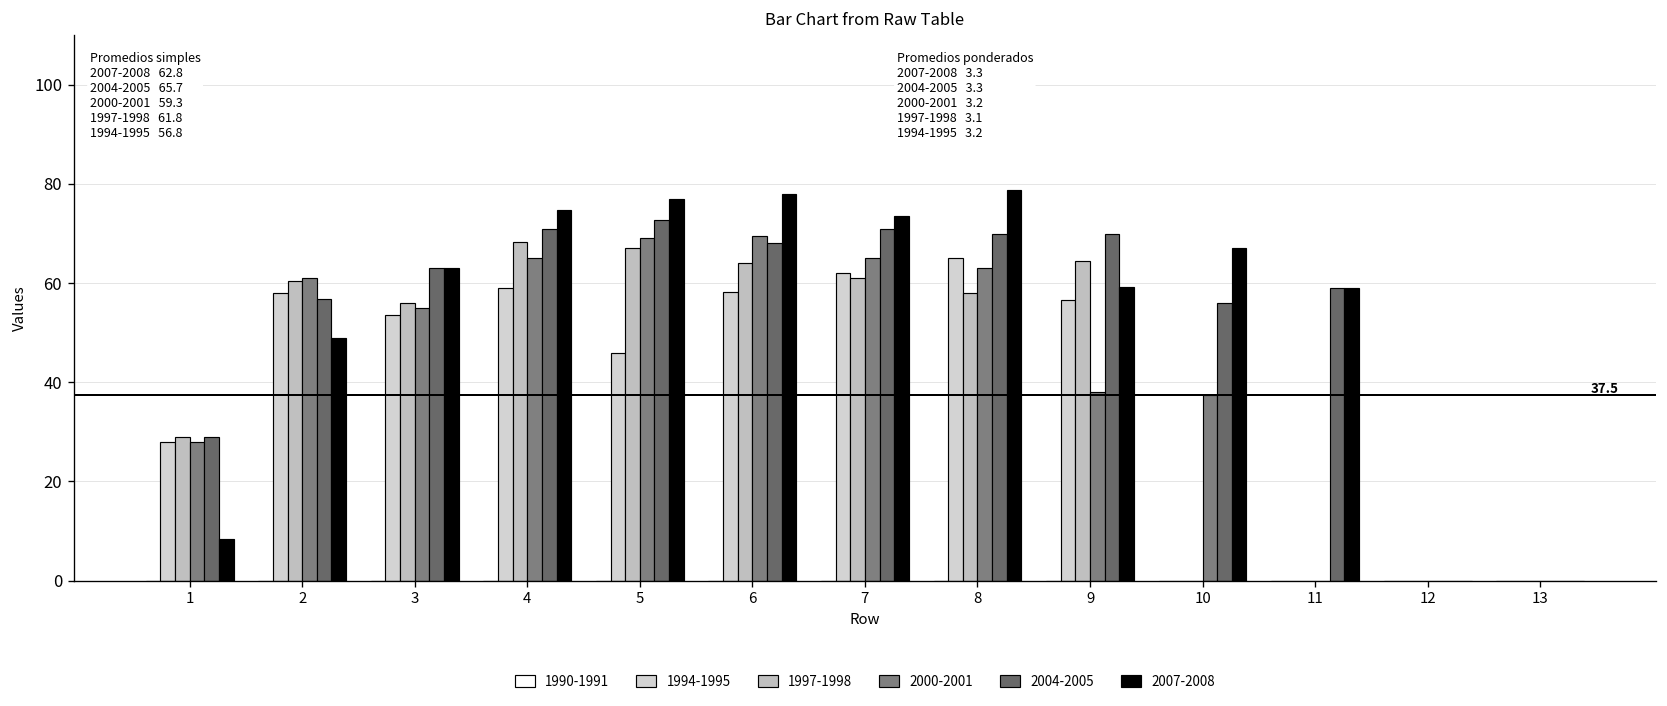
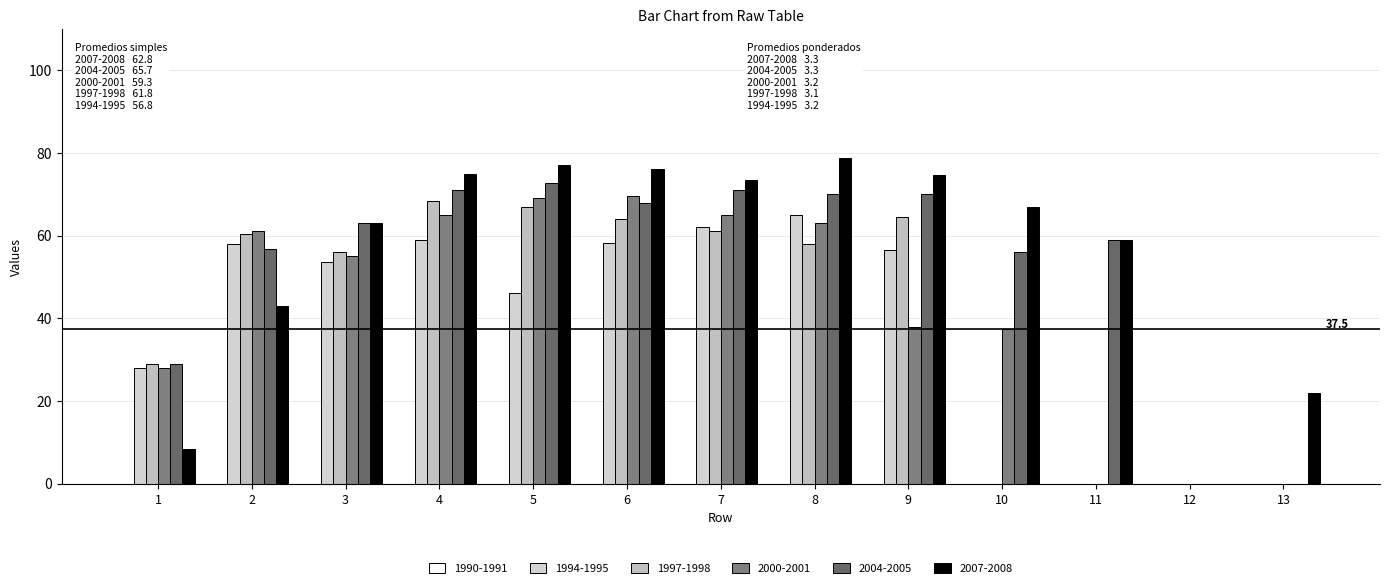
2007-2008, 2: 49 -> 43
2007-2008, 6: 78 -> 76
2007-2008, 9: 59 -> 75
2007-2008, 13: 0 -> 22
